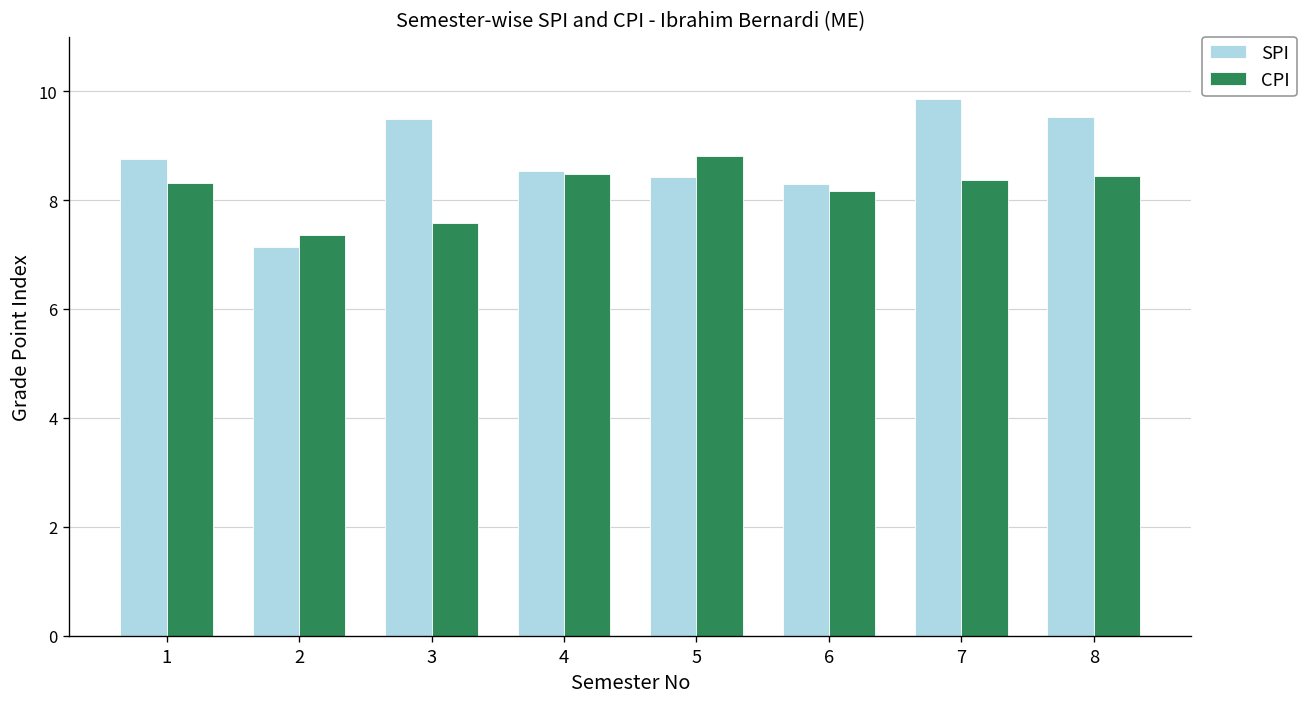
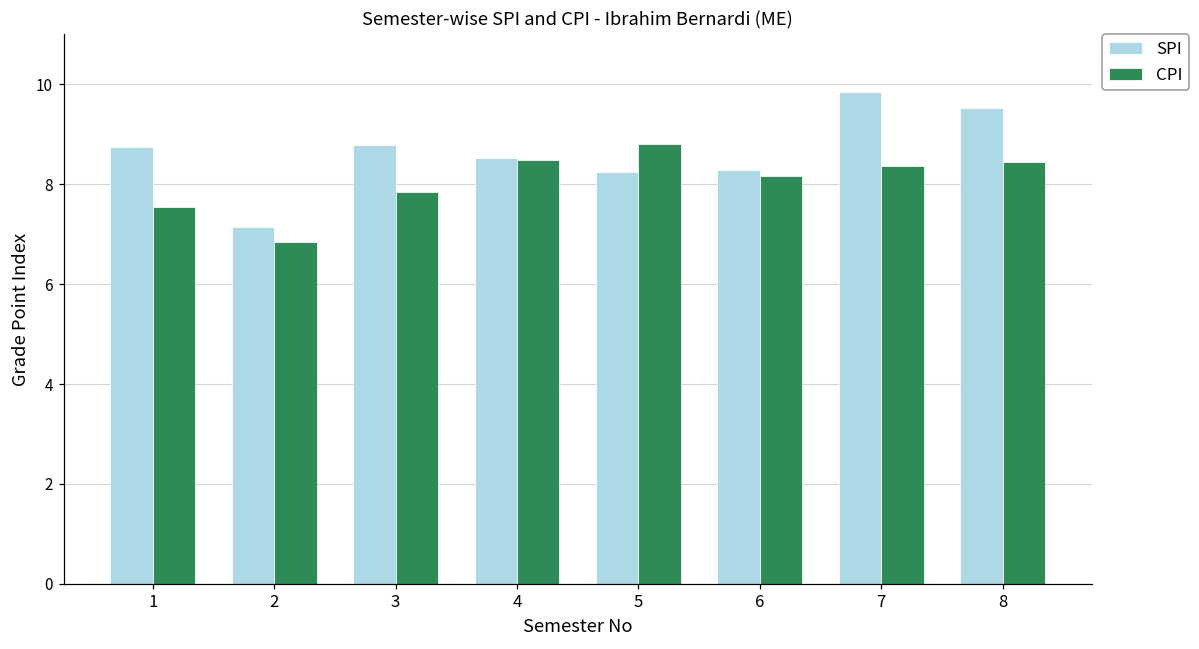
CPI, 1: 8.3 -> 7.6
CPI, 2: 7.4 -> 6.8
SPI, 3: 9.5 -> 8.8
CPI, 3: 7.6 -> 7.8
SPI, 5: 8.4 -> 8.2
